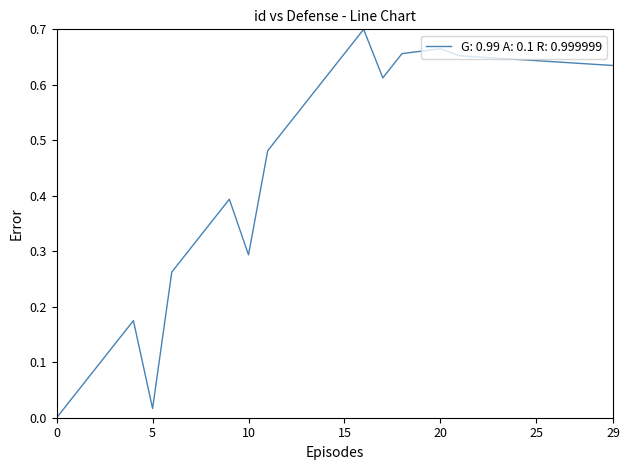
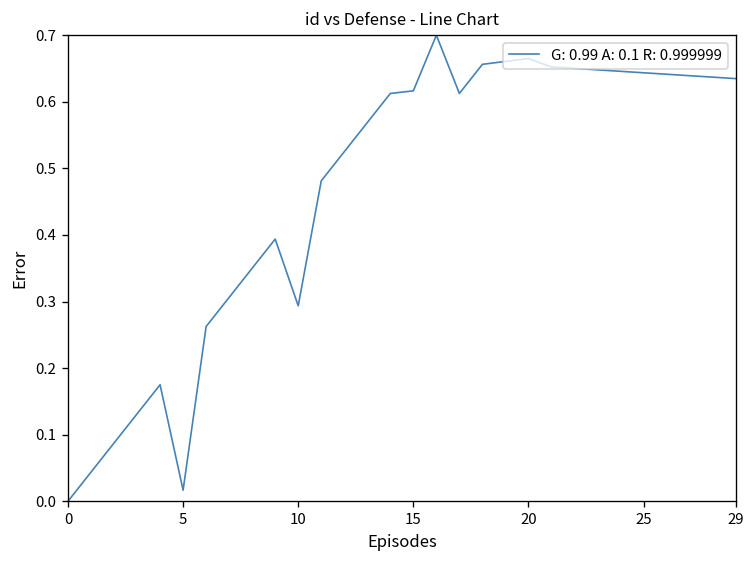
15: 0.66 -> 0.62
